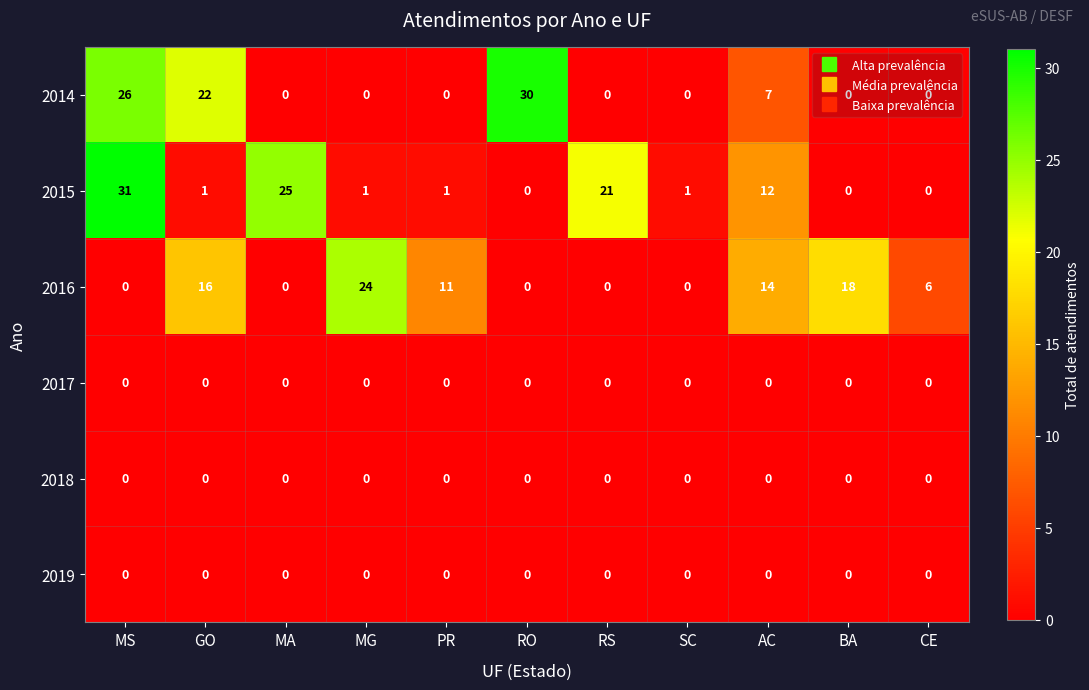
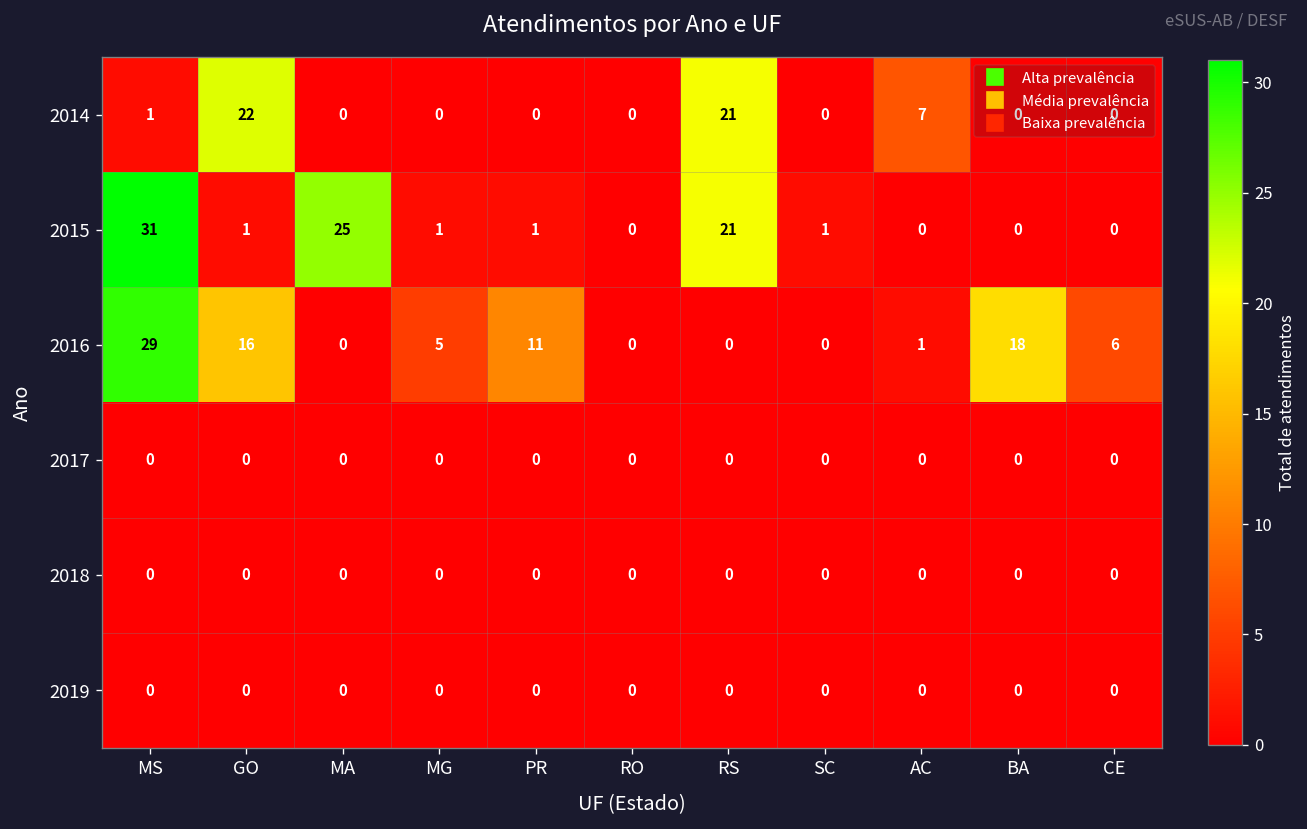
2014, MS: 26 -> 1
2014, RO: 30 -> 0
2014, RS: 0 -> 21
2015, AC: 12 -> 0
2016, MS: 0 -> 29
2016, MG: 24 -> 5
2016, AC: 14 -> 1
